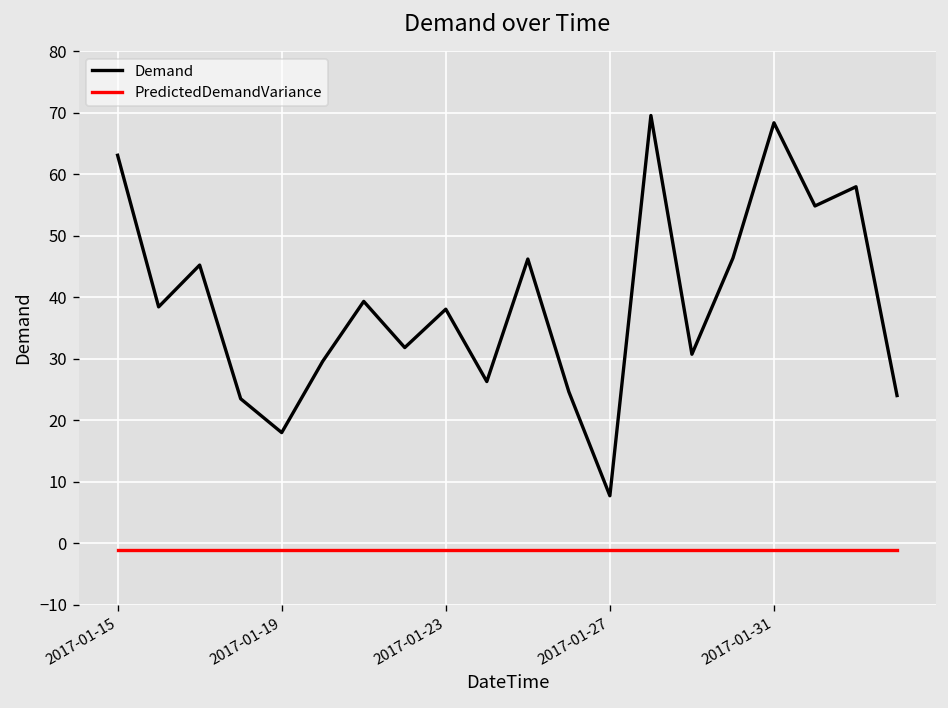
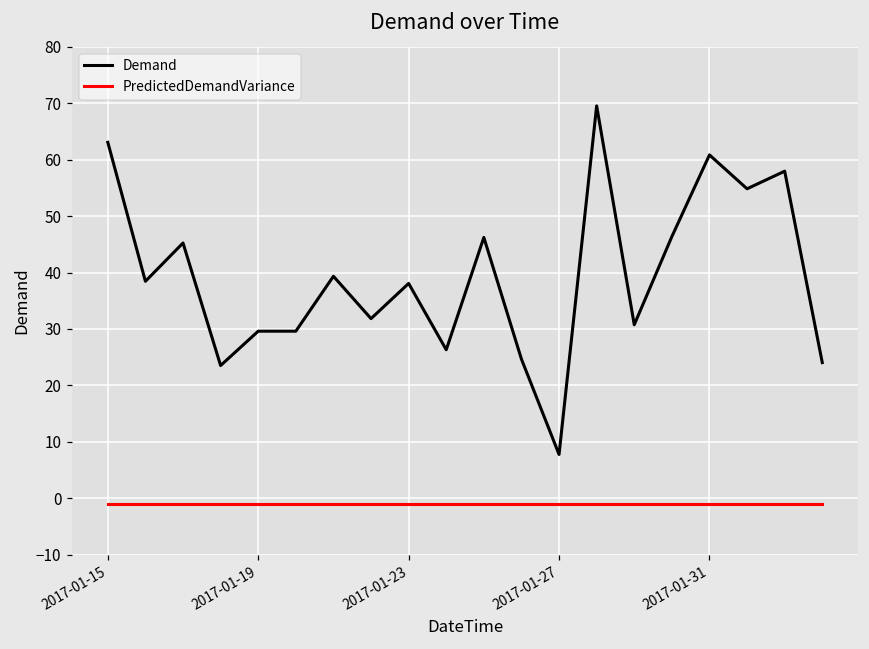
Demand, 2017-01-19: 18 -> 30
Demand, 2017-01-31: 68 -> 61
